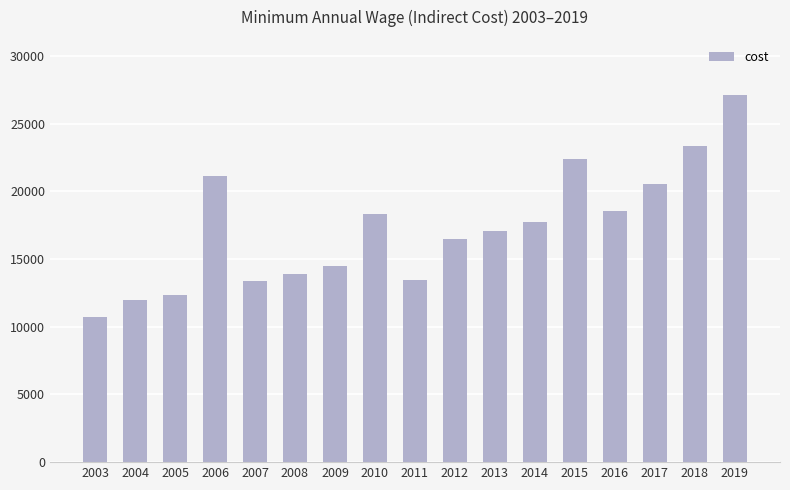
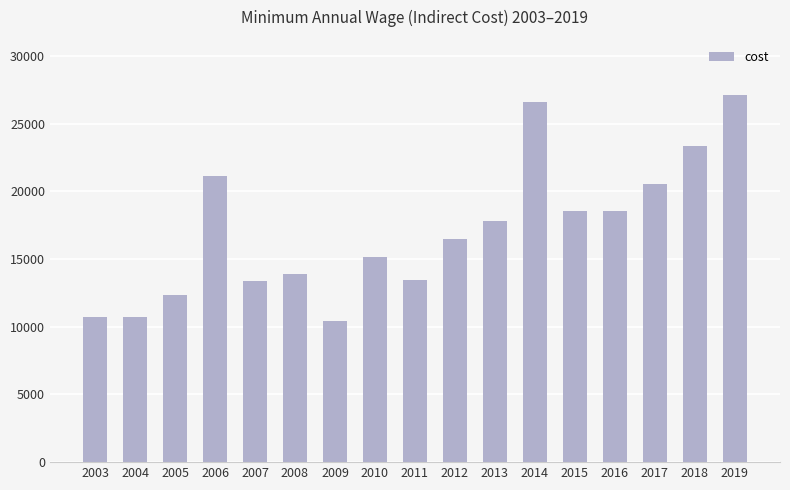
2004: 11900 -> 10700
2009: 14500 -> 10400
2010: 18300 -> 15200
2013: 17100 -> 17800
2014: 17800 -> 26600
2015: 22400 -> 18500
